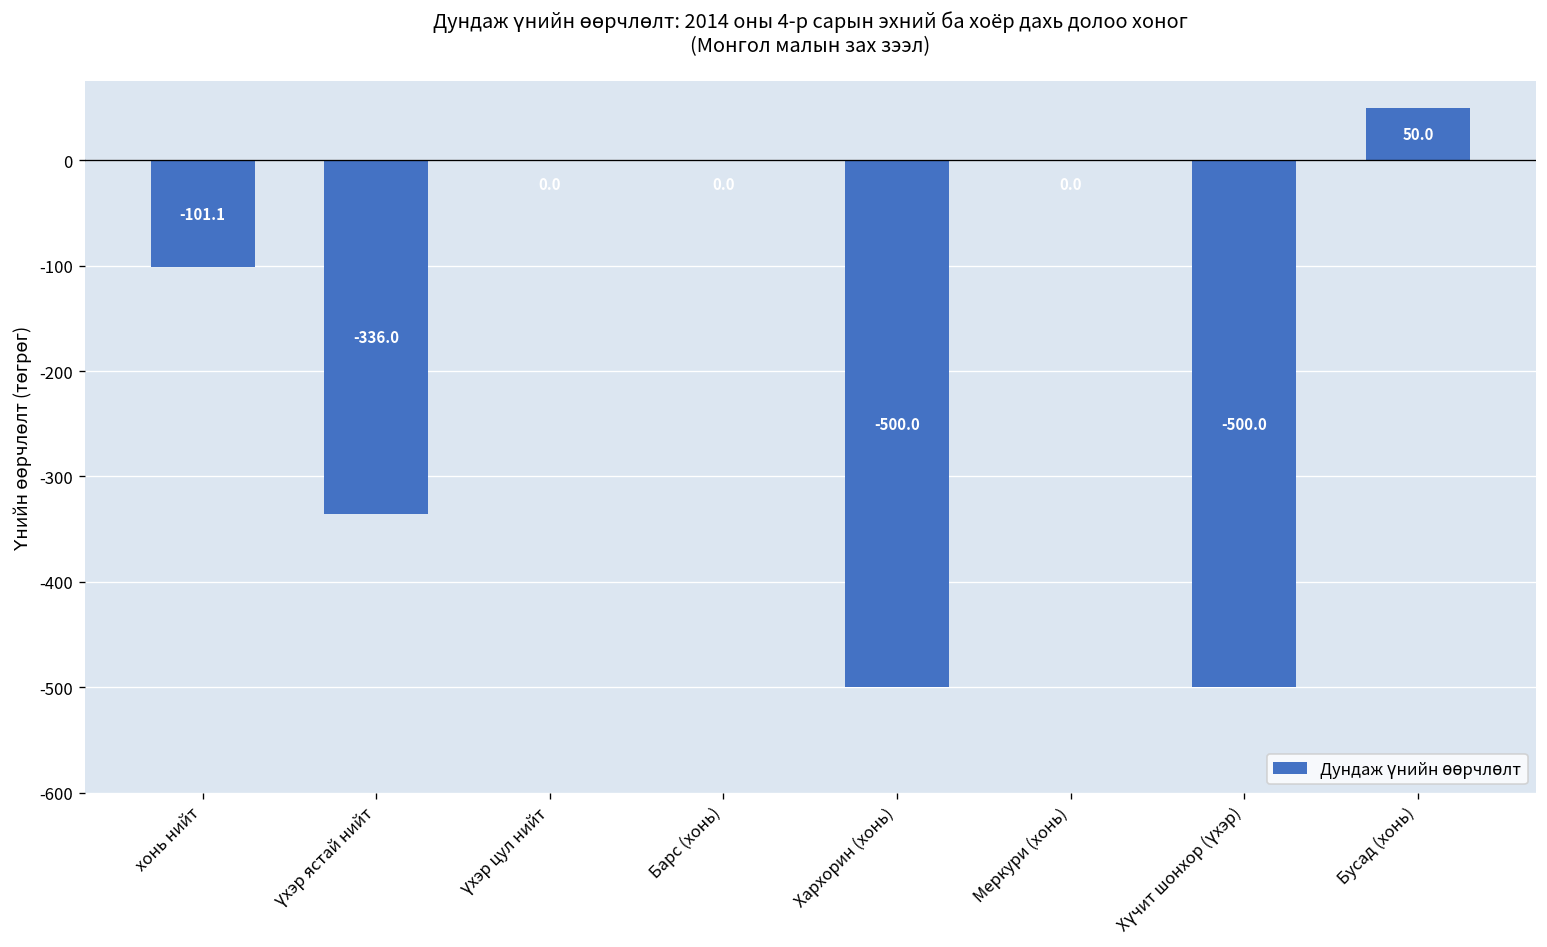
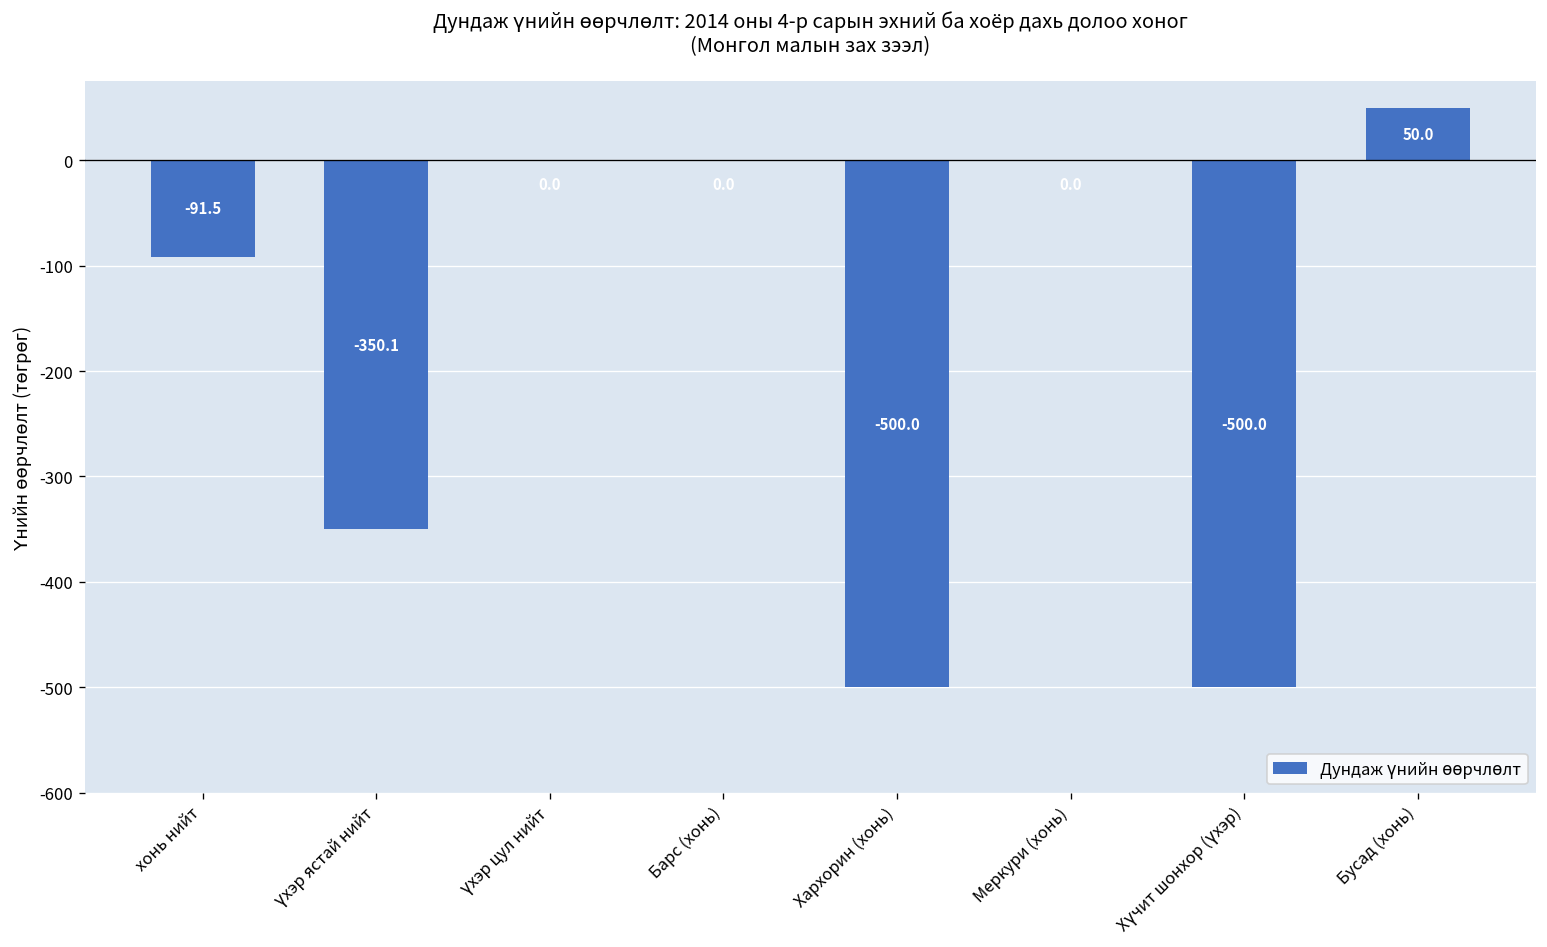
хонь нийт: -101.1 -> -91.5
үхэр ястай нийт: -336.0 -> -350.1
